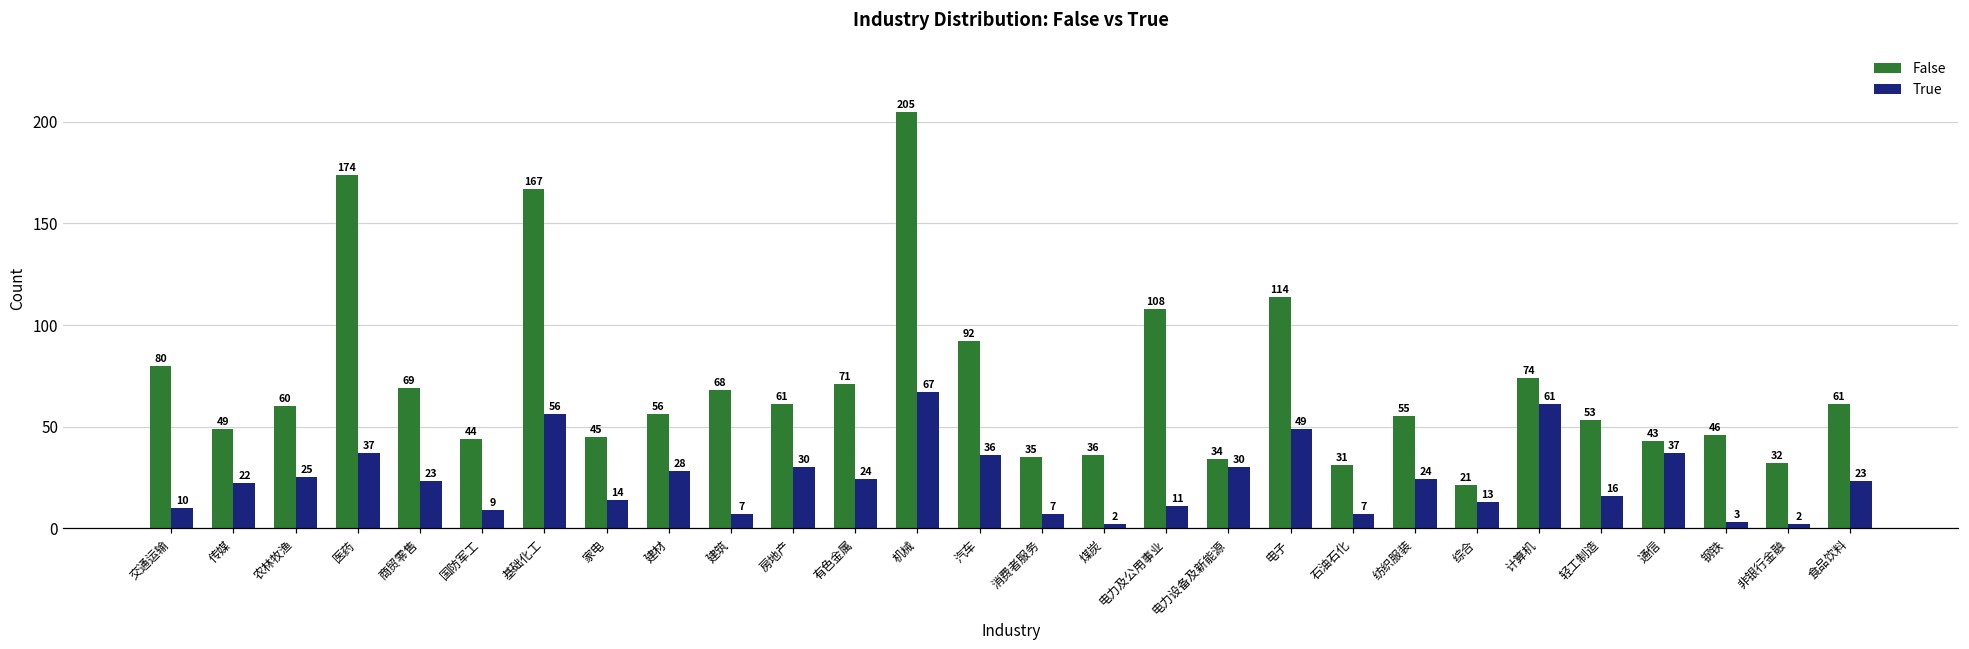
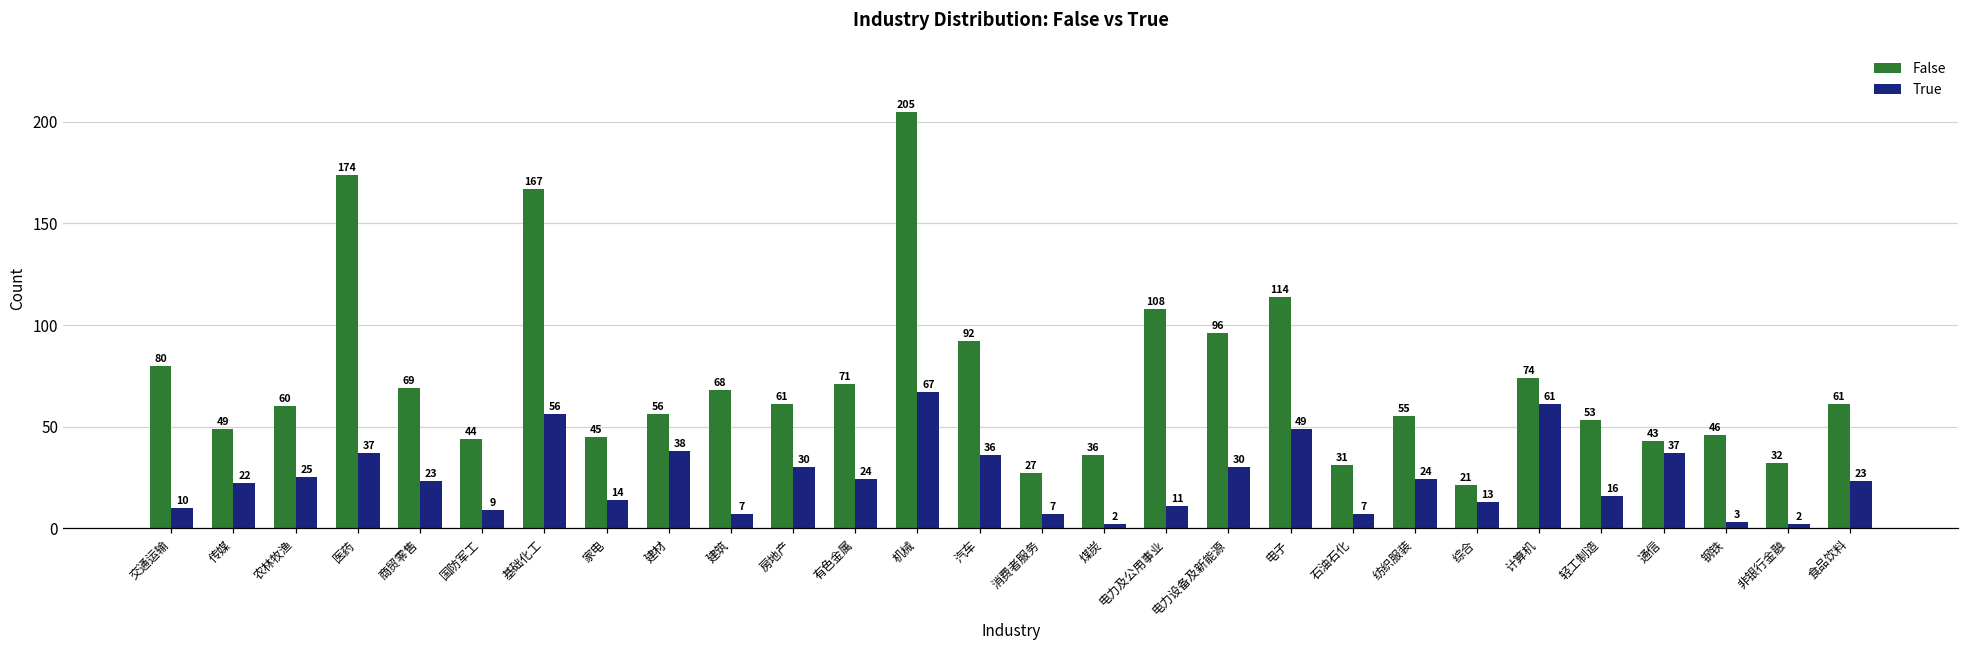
True, 建材: 28 -> 38
False, 消费者服务: 35 -> 27
False, 电力设备及新能源: 34 -> 96
